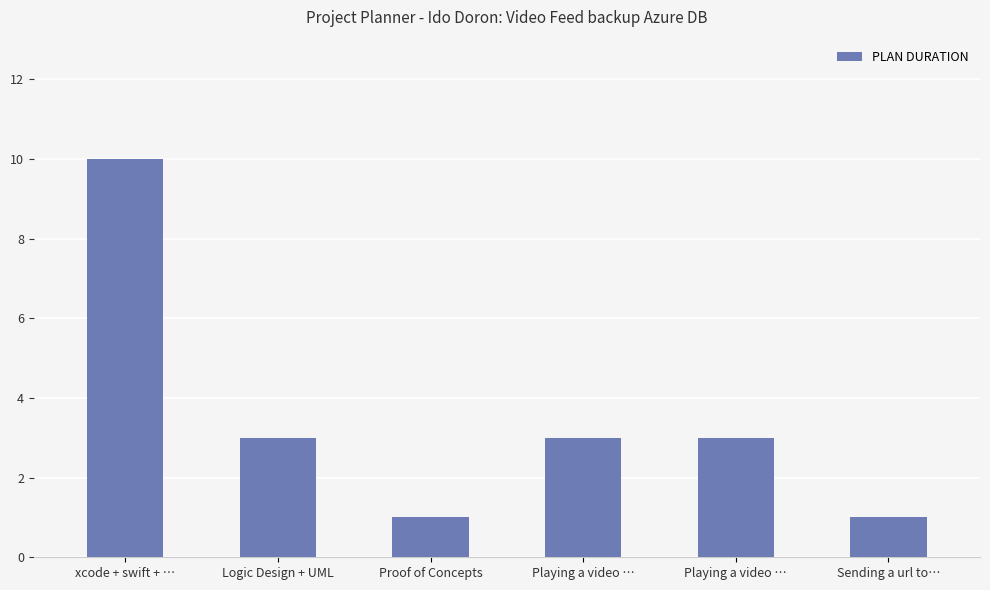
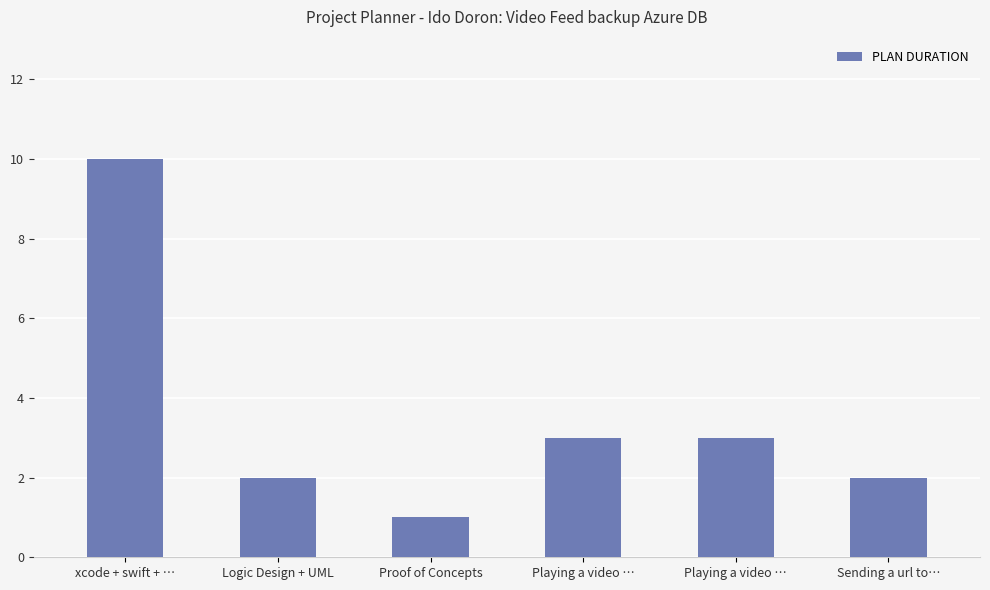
Logic Design + UML: 3 -> 2
Sending a url to…: 1 -> 2
